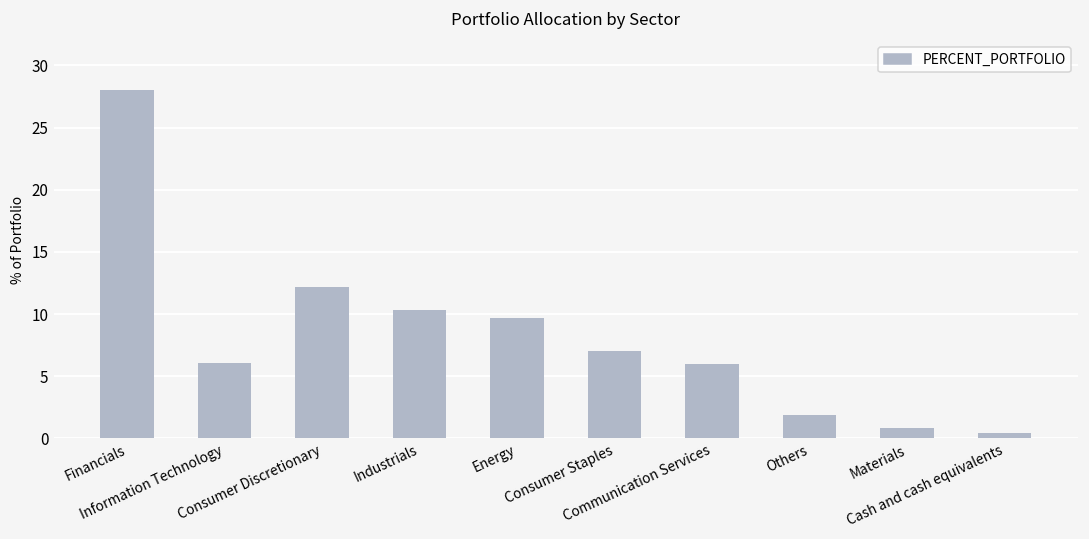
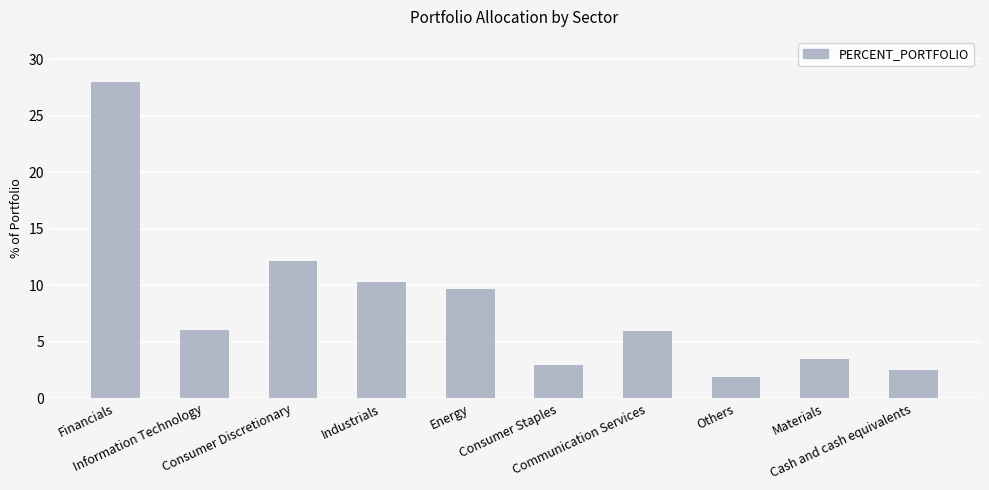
Consumer Staples: 7 -> 3
Materials: 0.8 -> 3.5
Cash and cash equivalents: 0.4 -> 2.5
